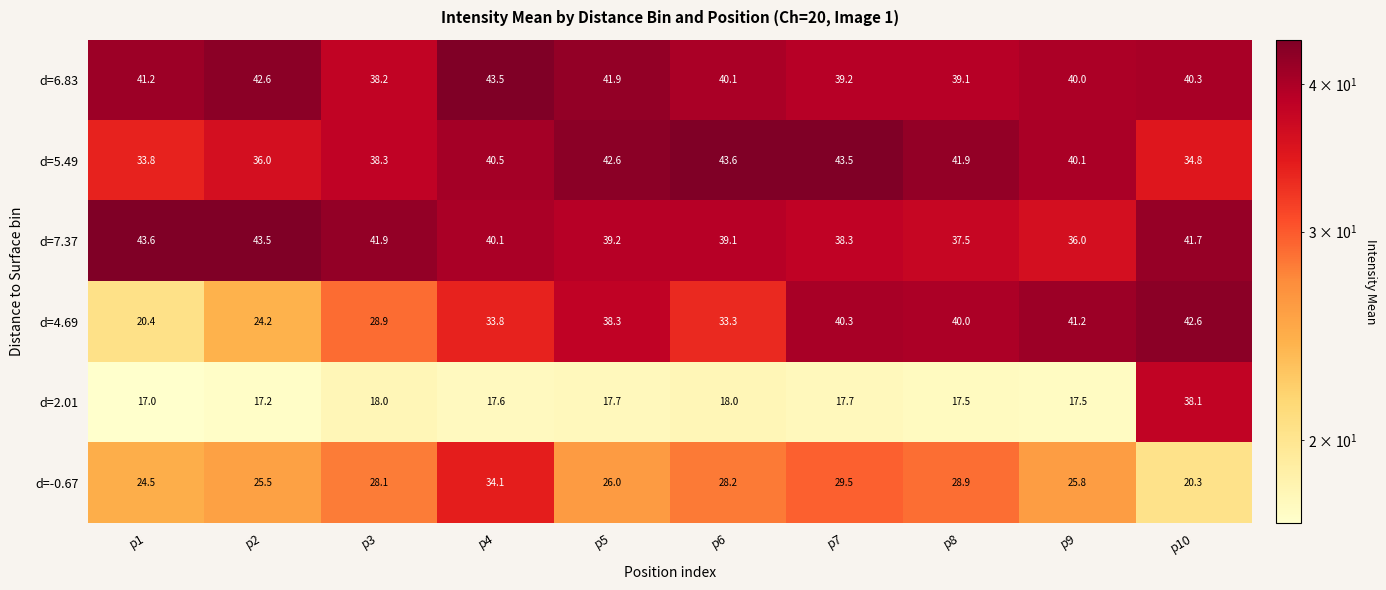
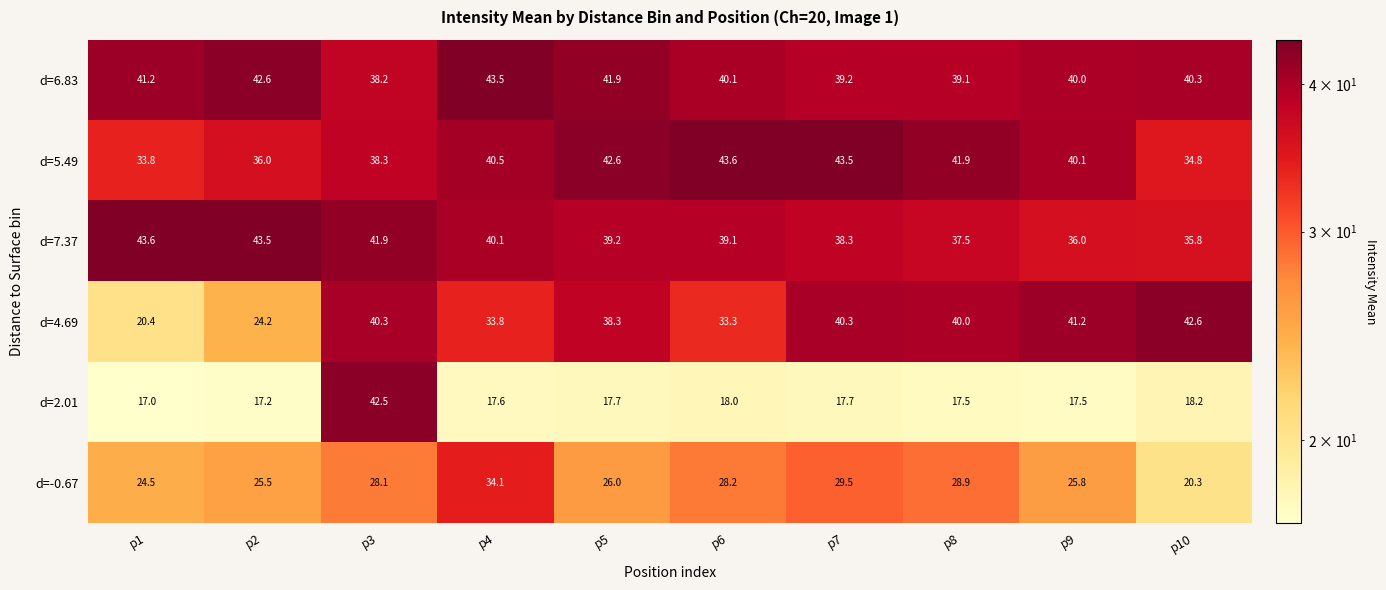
d=7.37, p10: 41.7 -> 35.8
d=4.69, p3: 28.9 -> 40.3
d=2.01, p3: 18.0 -> 42.5
d=2.01, p10: 38.1 -> 18.2
